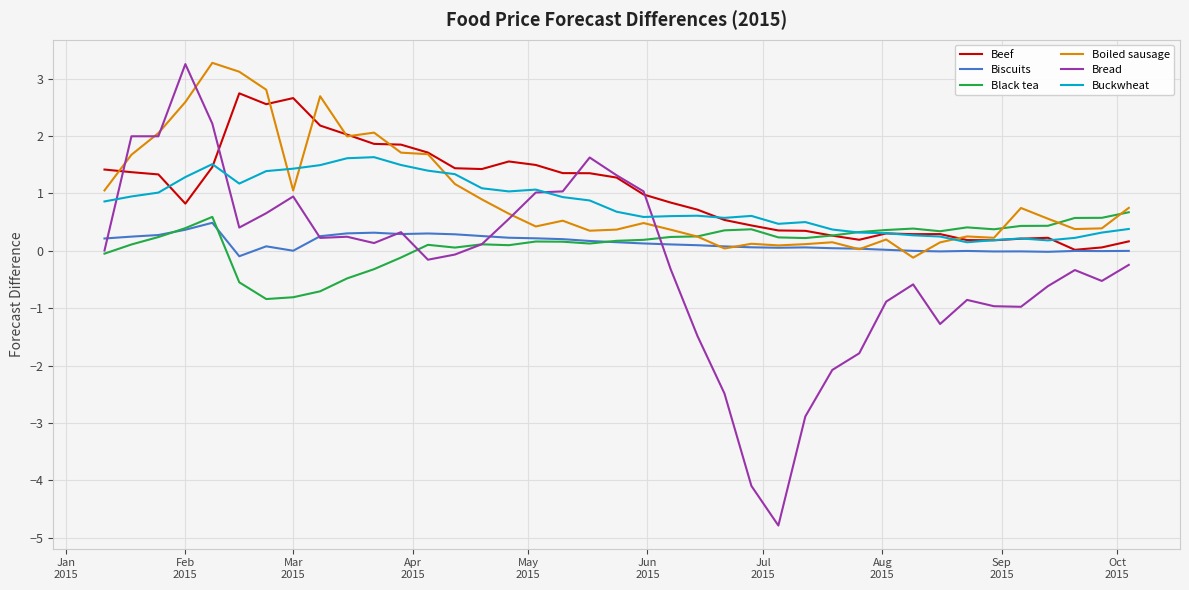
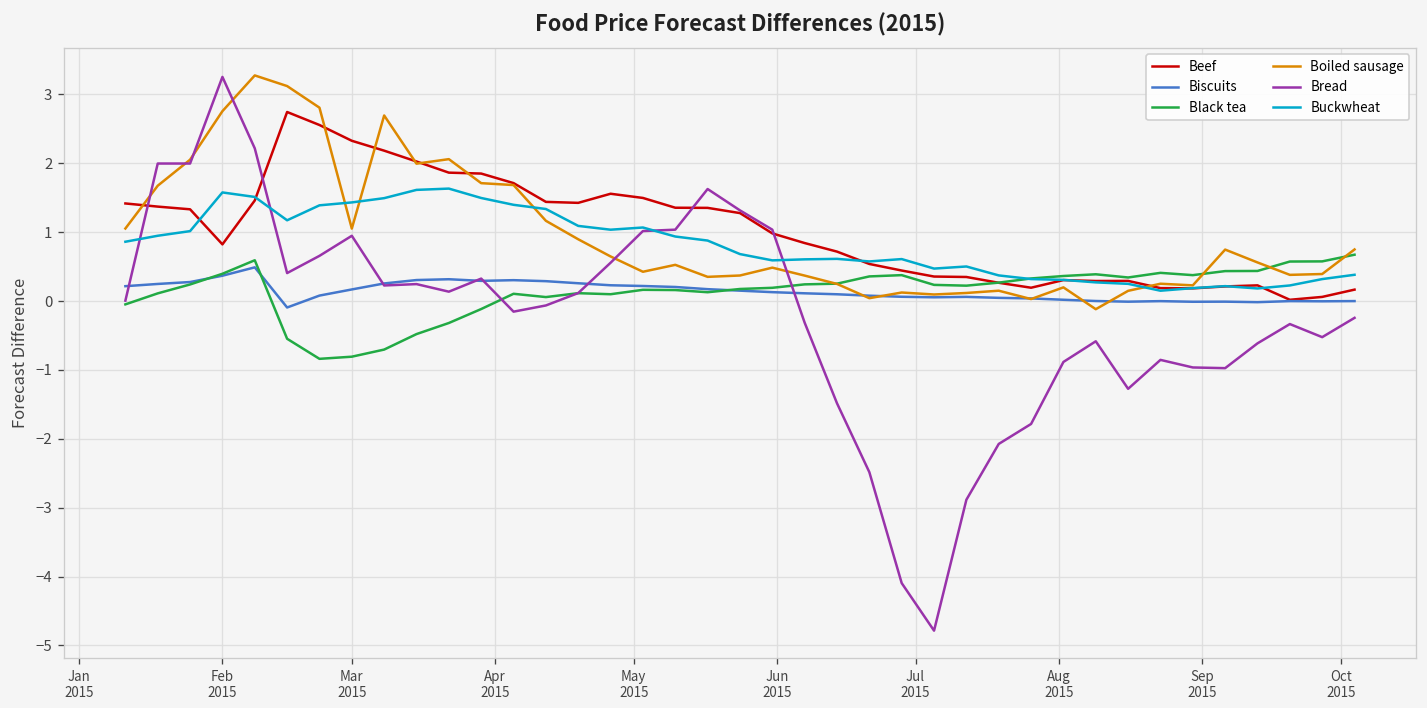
Boiled sausage, Feb 2015: 2.6 -> 2.8
Buckwheat, Feb 2015: 1.3 -> 1.6
Beef, Mar 2015: 2.7 -> 2.3
Biscuits, Mar 2015: 0.0 -> 0.2
